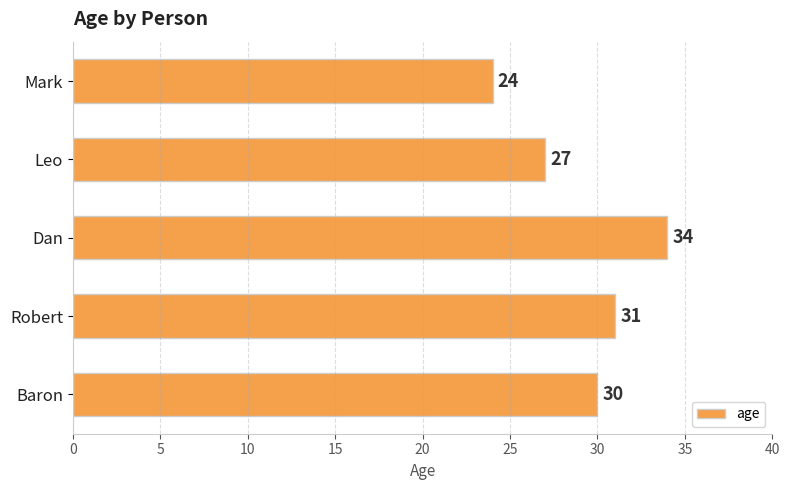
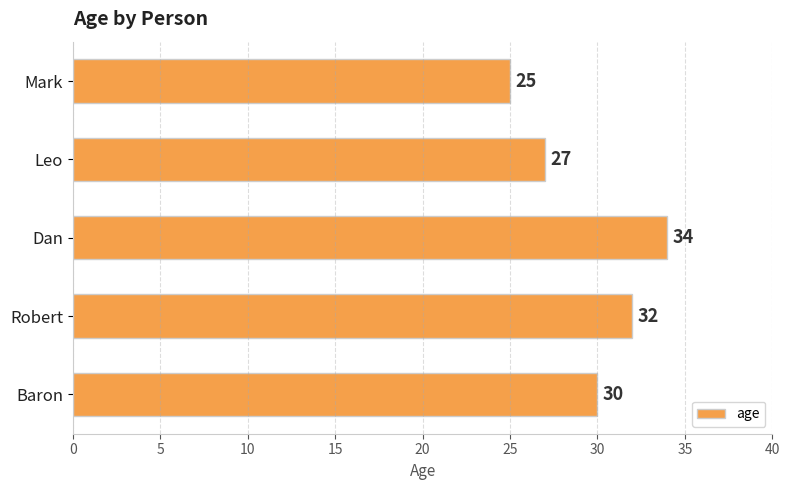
Mark: 24 -> 25
Robert: 31 -> 32
